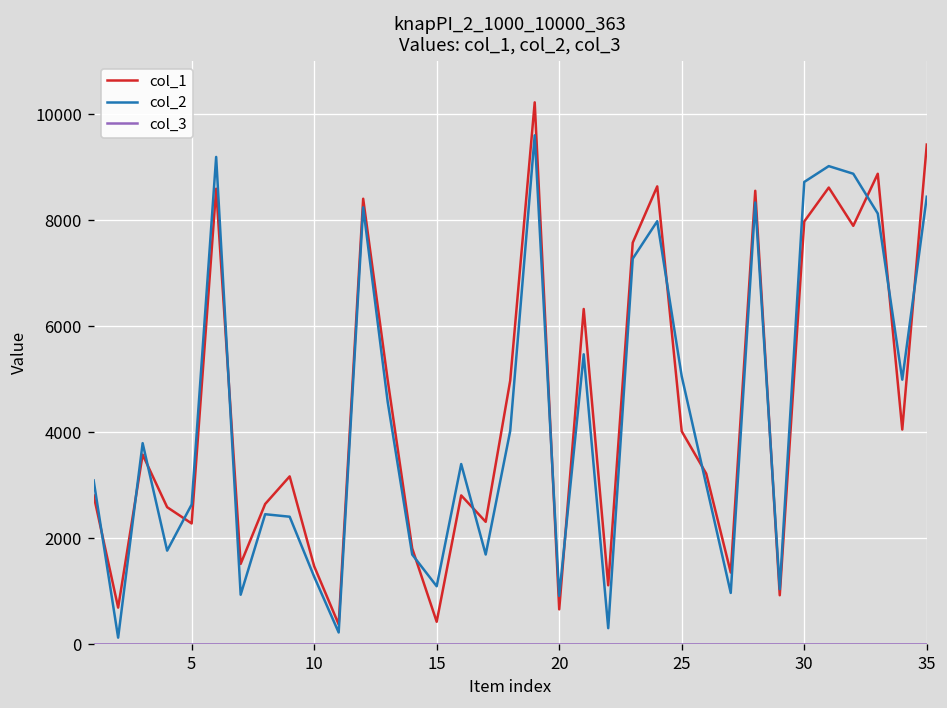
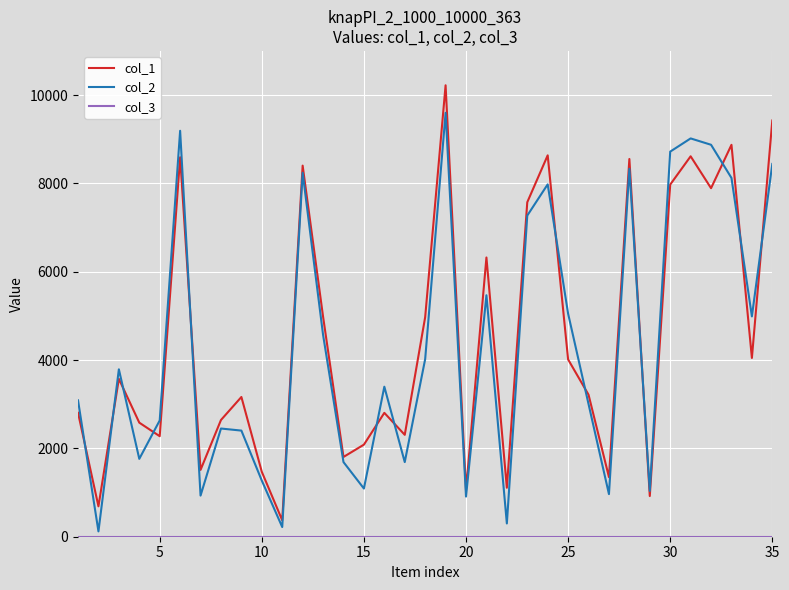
col_1, 15: 400 -> 2100
col_1, 20: 700 -> 1100
